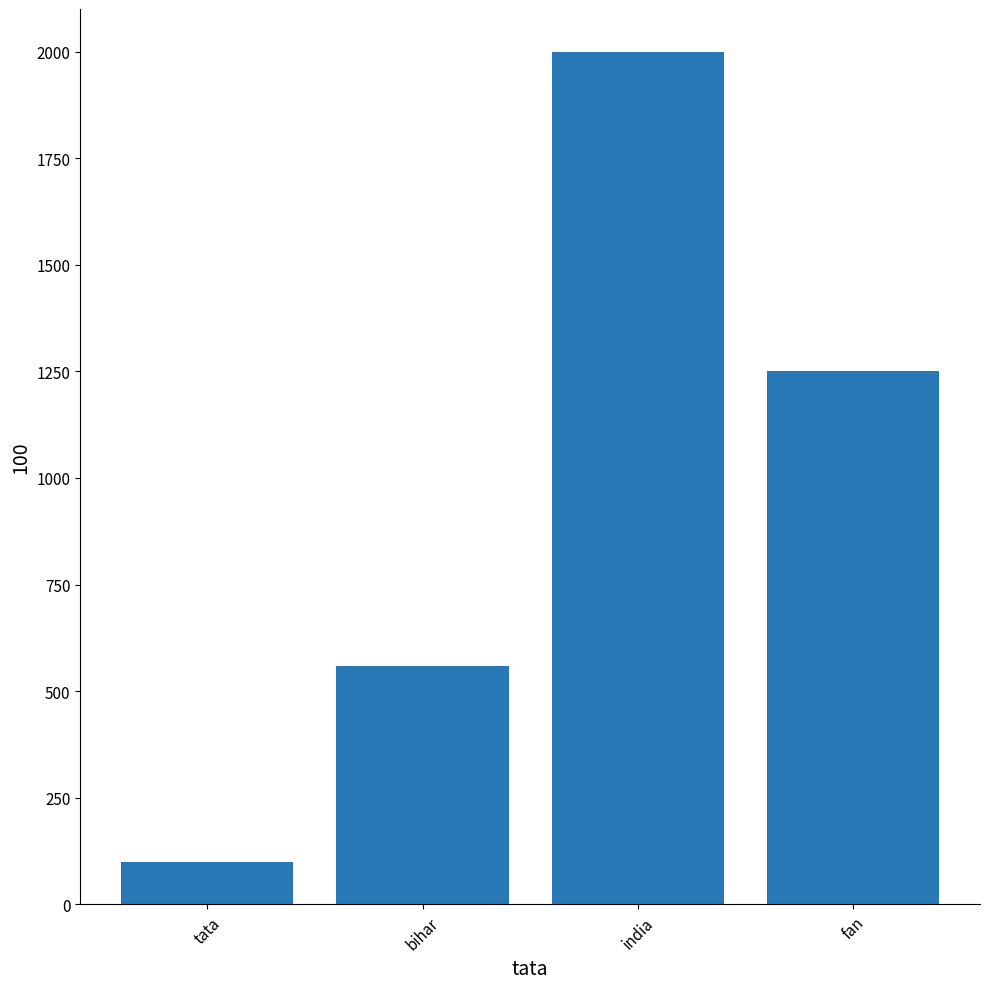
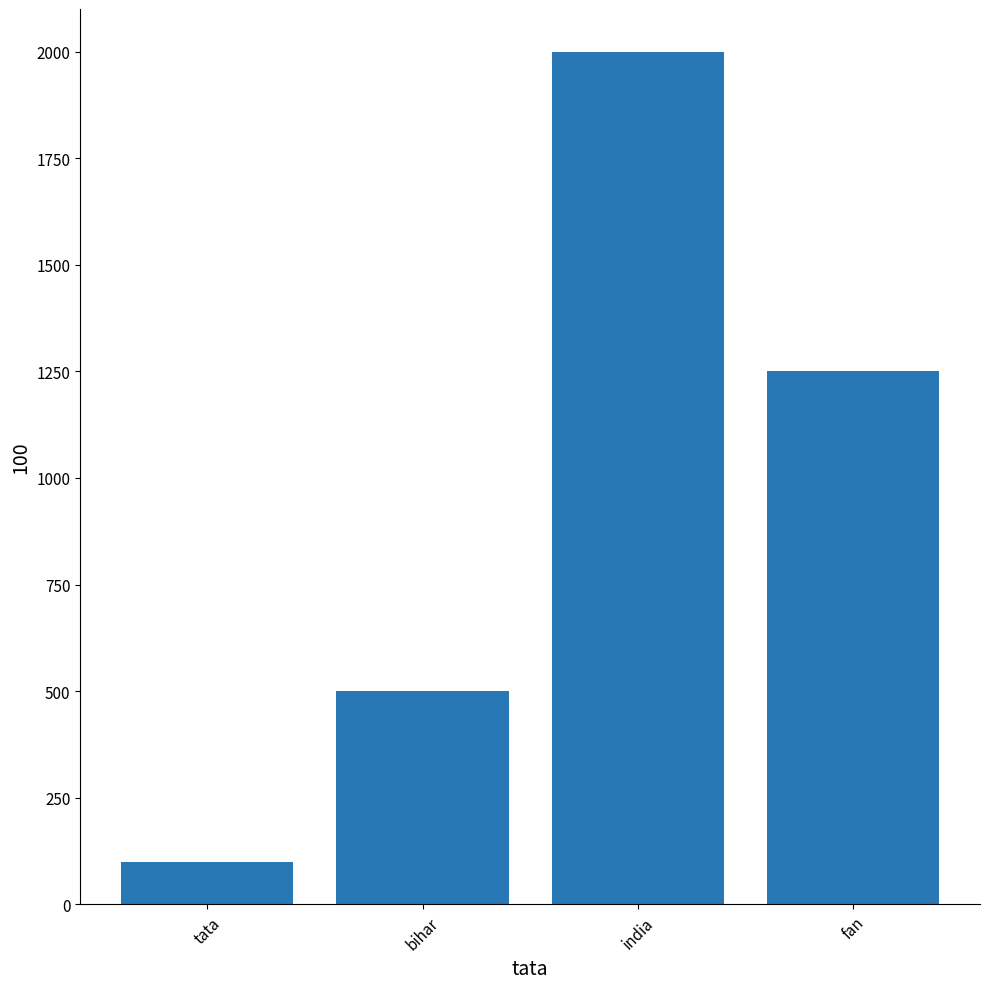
bihar: 560 -> 500
